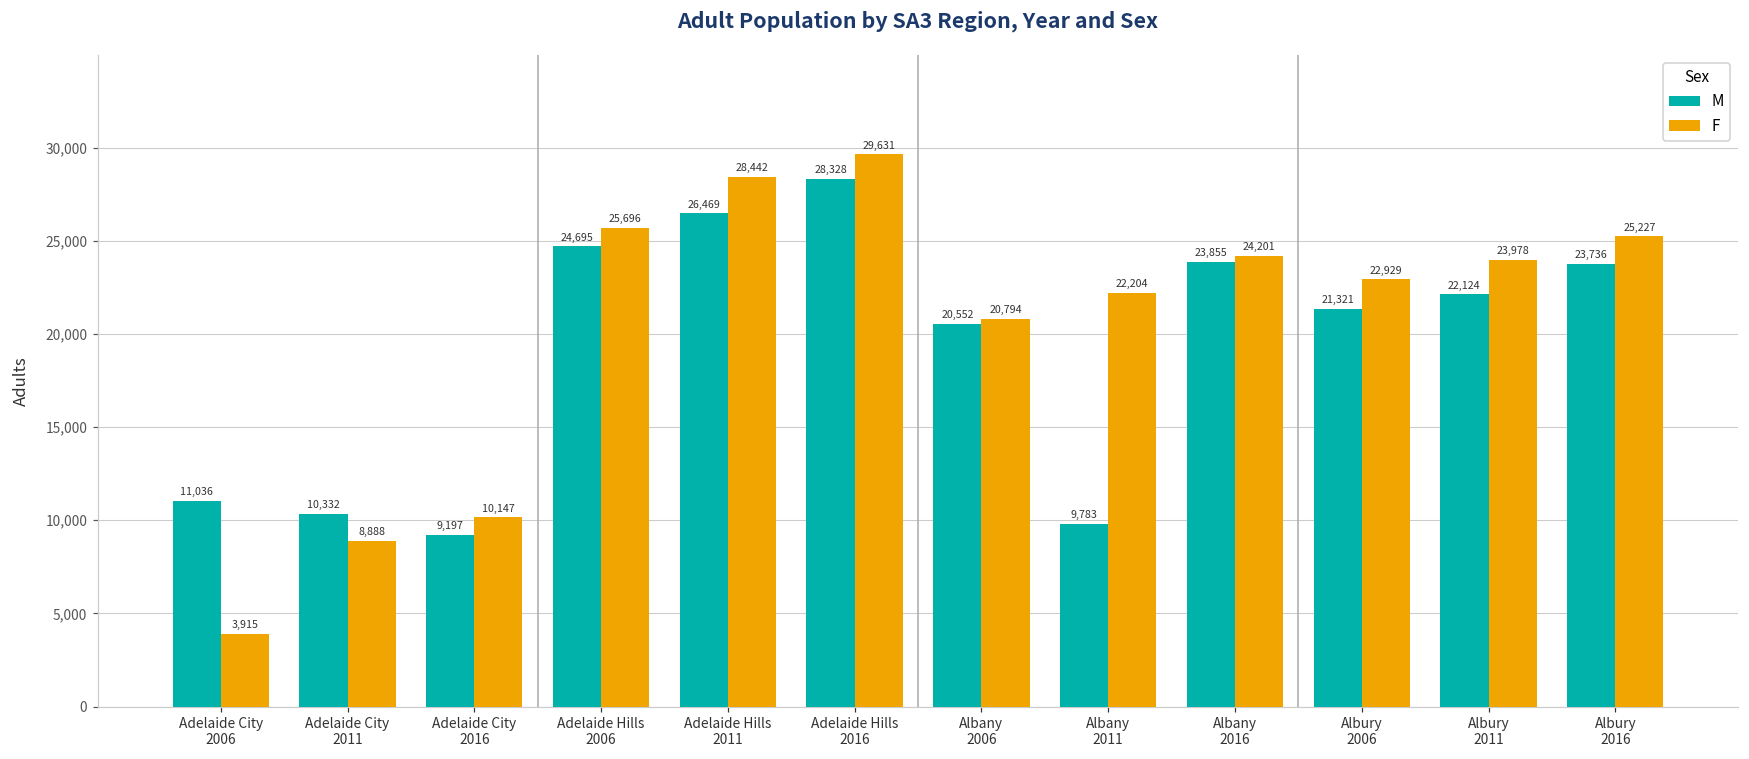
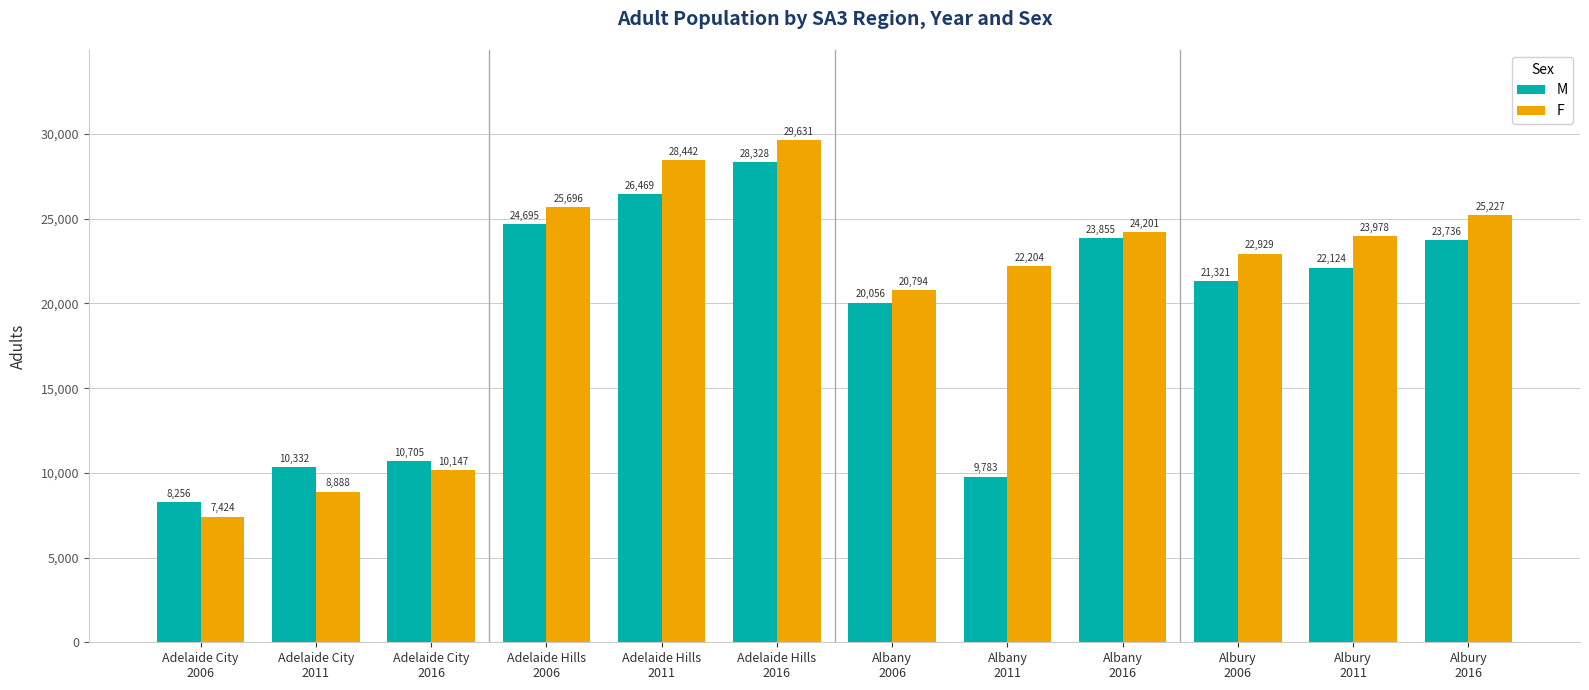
M, Adelaide City 2006: 11,036 -> 8,256
F, Adelaide City 2006: 3,915 -> 7,424
M, Adelaide City 2016: 9,197 -> 10,705
M, Albany 2006: 20,552 -> 20,056
